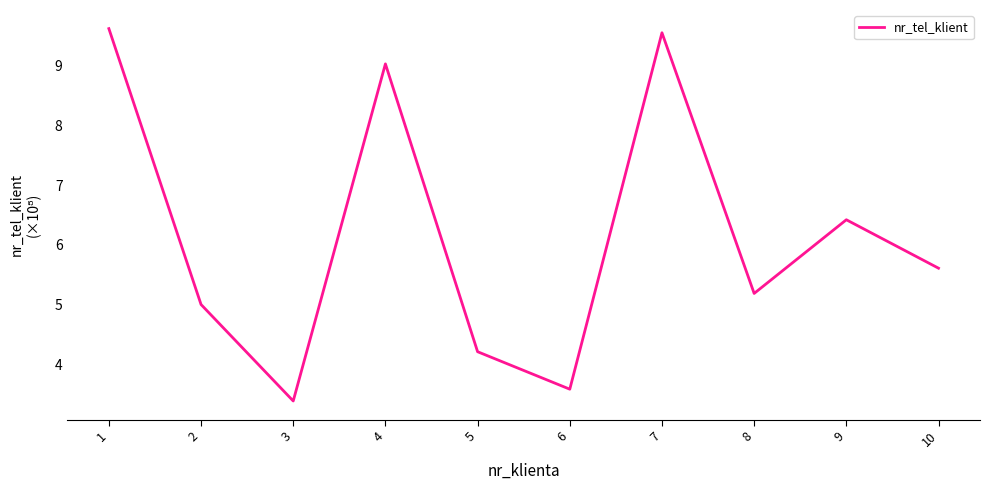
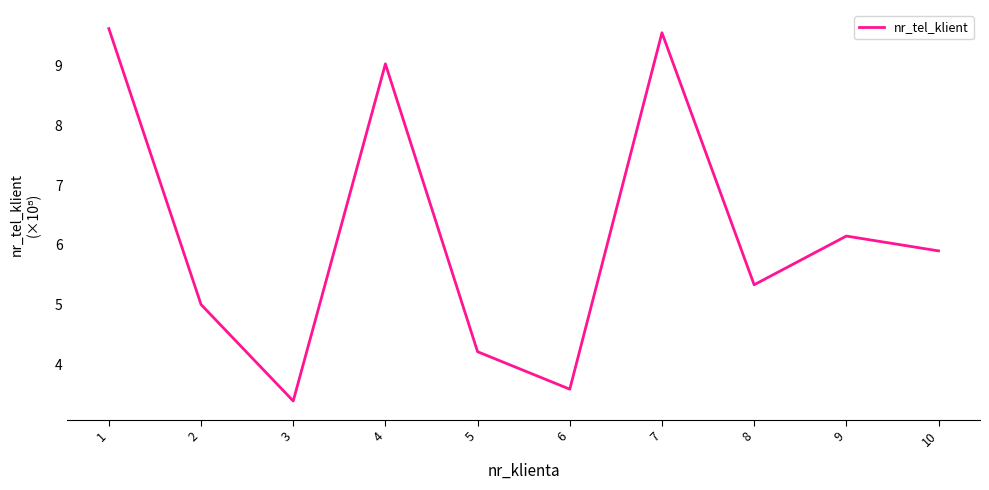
8: 5.2 -> 5.3
9: 6.4 -> 6.1
10: 5.6 -> 5.9
